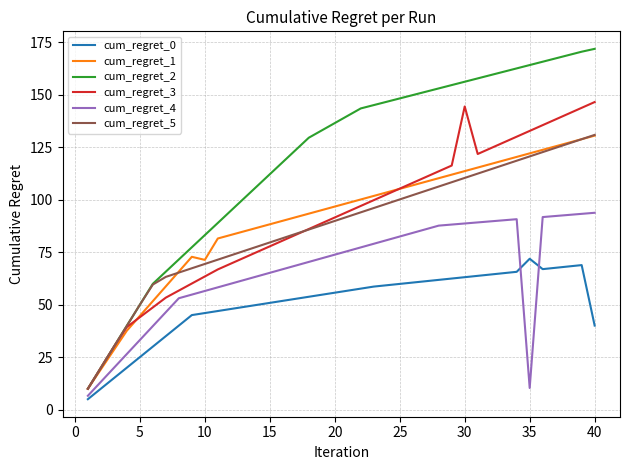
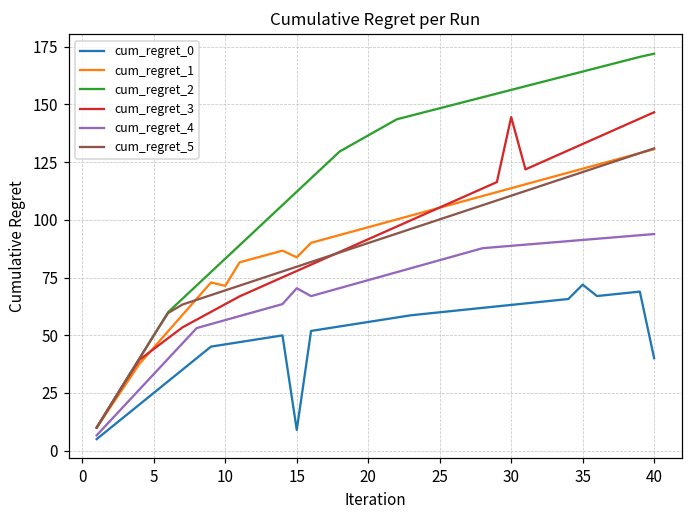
cum_regret_0, 15: 51 -> 9
cum_regret_1, 15: 88 -> 84
cum_regret_4, 15: 65 -> 70
cum_regret_4, 35: 10 -> 91
